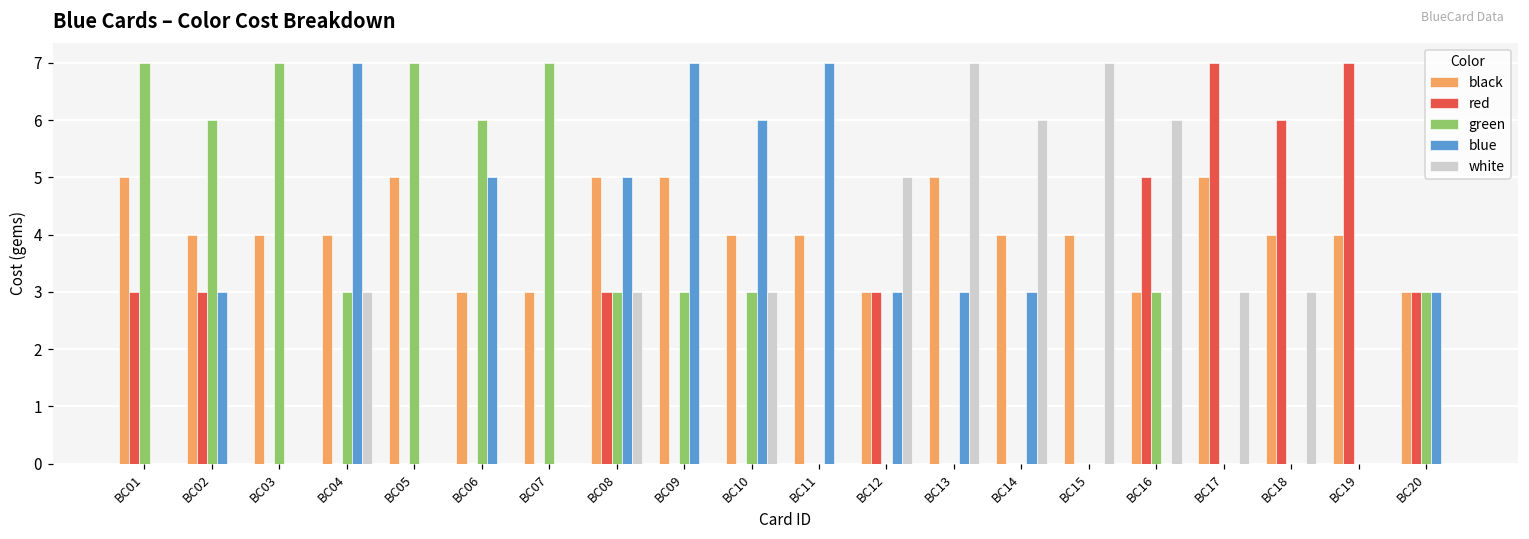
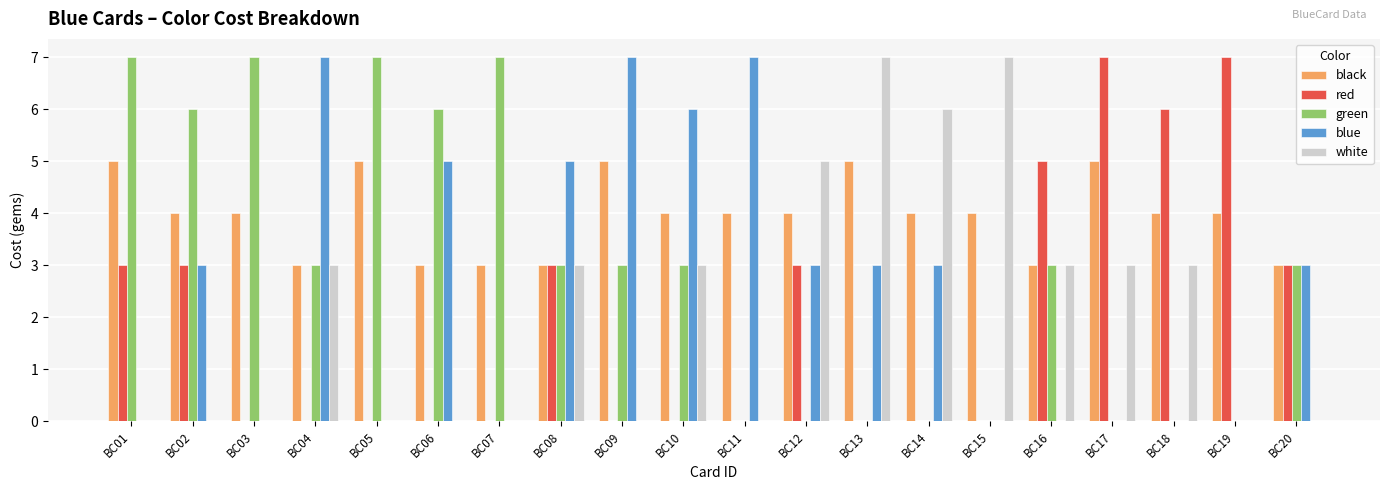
black, BC04: 4 -> 3
black, BC08: 5 -> 3
black, BC12: 3 -> 4
white, BC16: 6 -> 3
